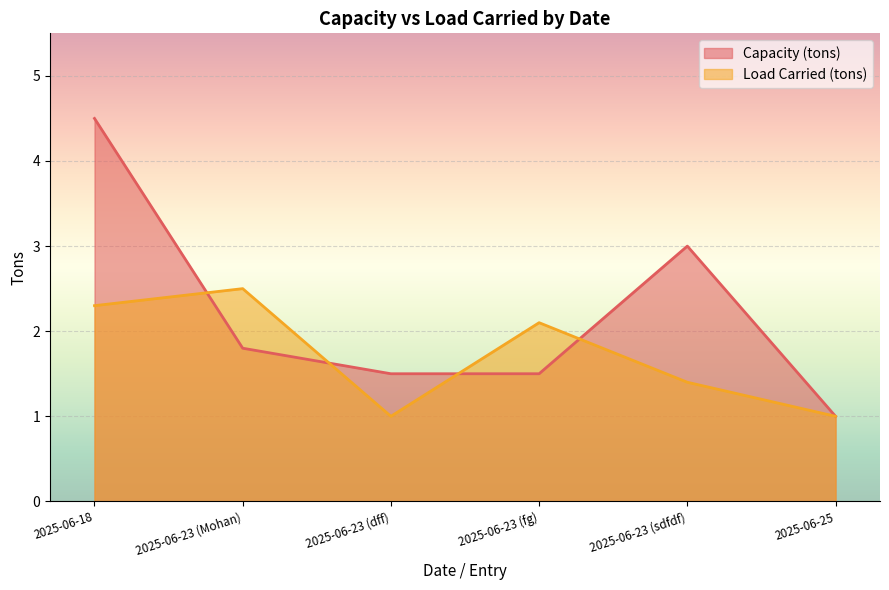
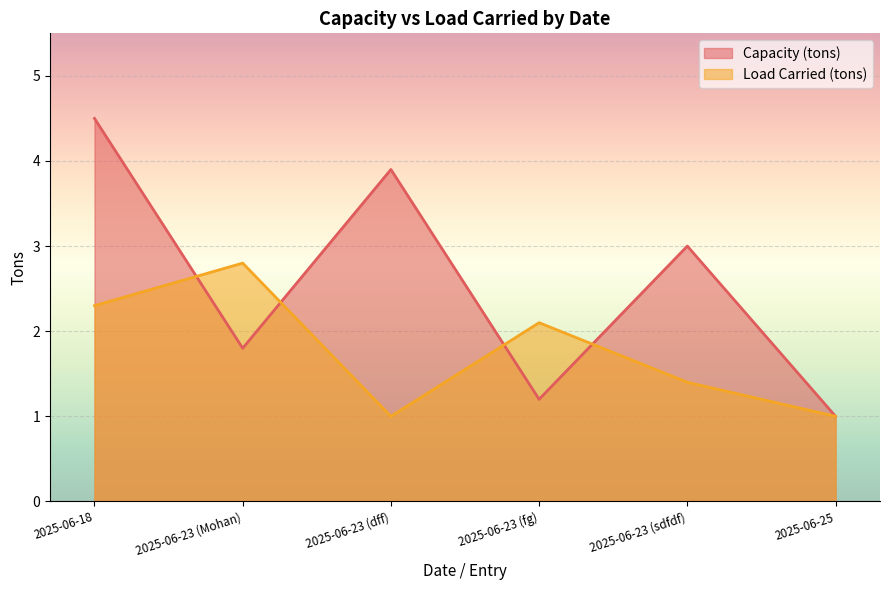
Load Carried (tons), 2025-06-23 (Mohan): 2.5 -> 2.8
Capacity (tons), 2025-06-23 (dff): 1.5 -> 3.9
Capacity (tons), 2025-06-23 (fg): 1.5 -> 1.2
